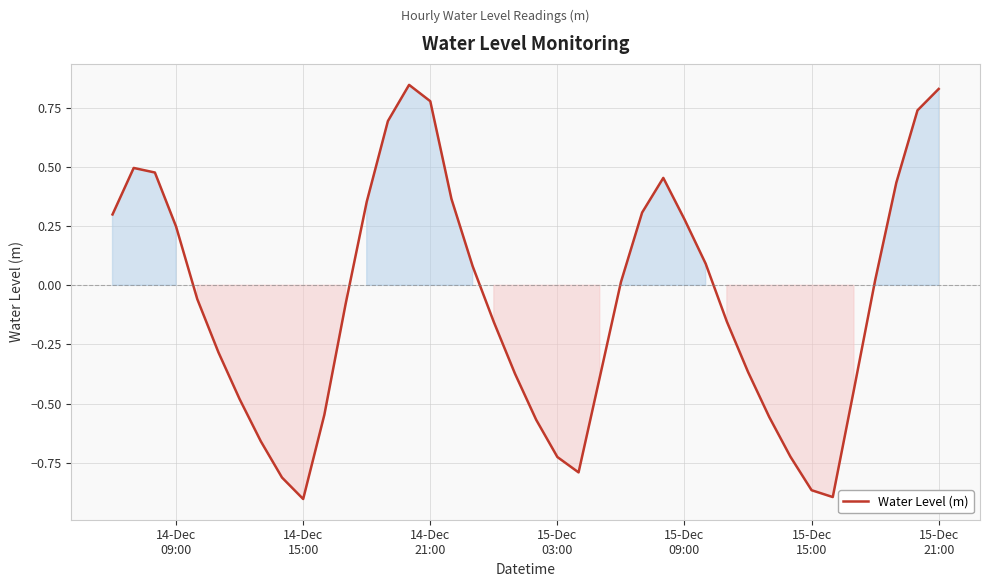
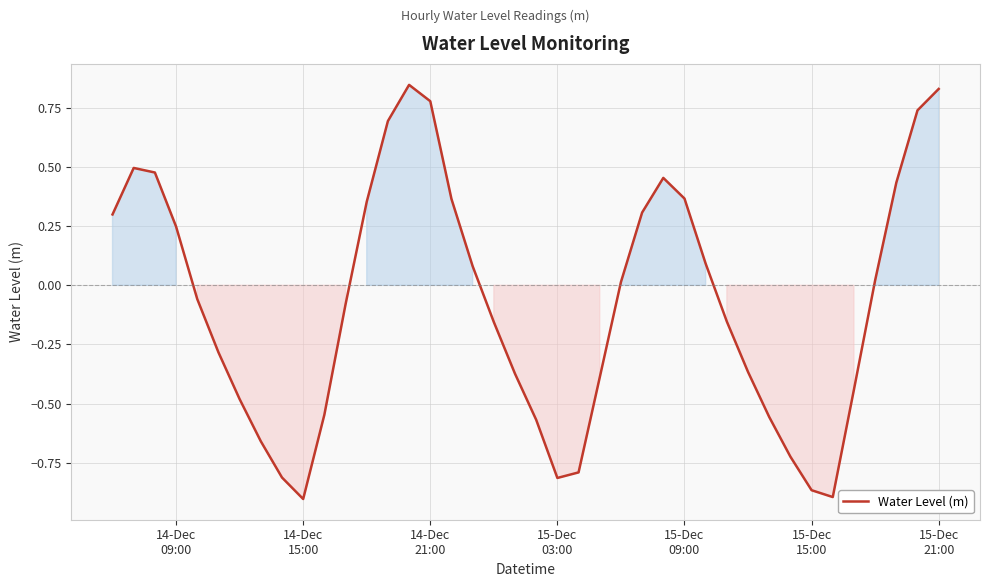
15-Dec 03:00: -0.73 -> -0.81
15-Dec 09:00: 0.28 -> 0.37
